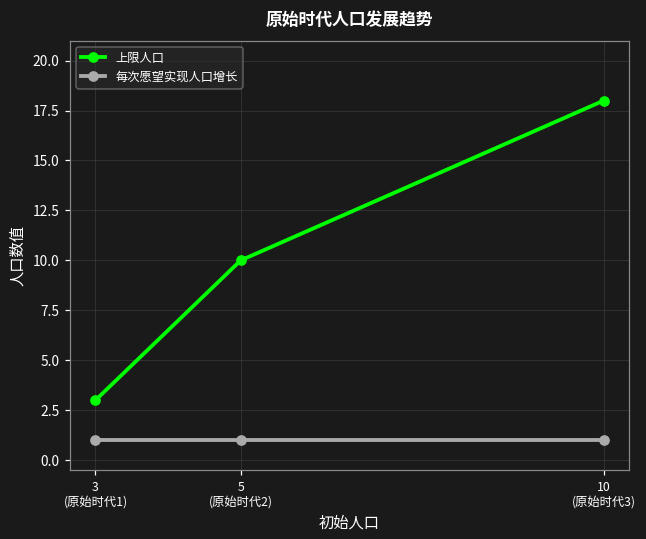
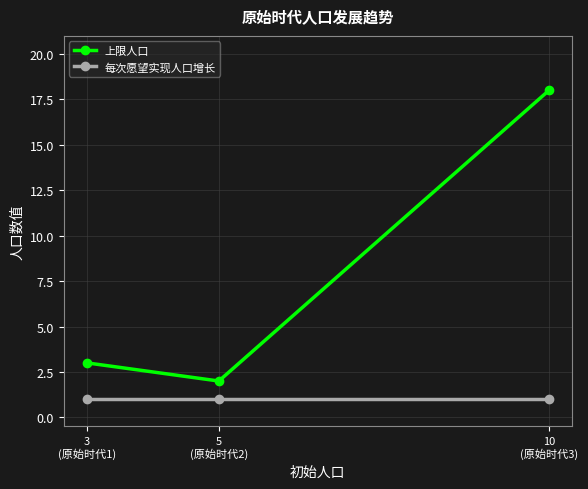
上限人口, 5 (原始时代2): 10 -> 2
